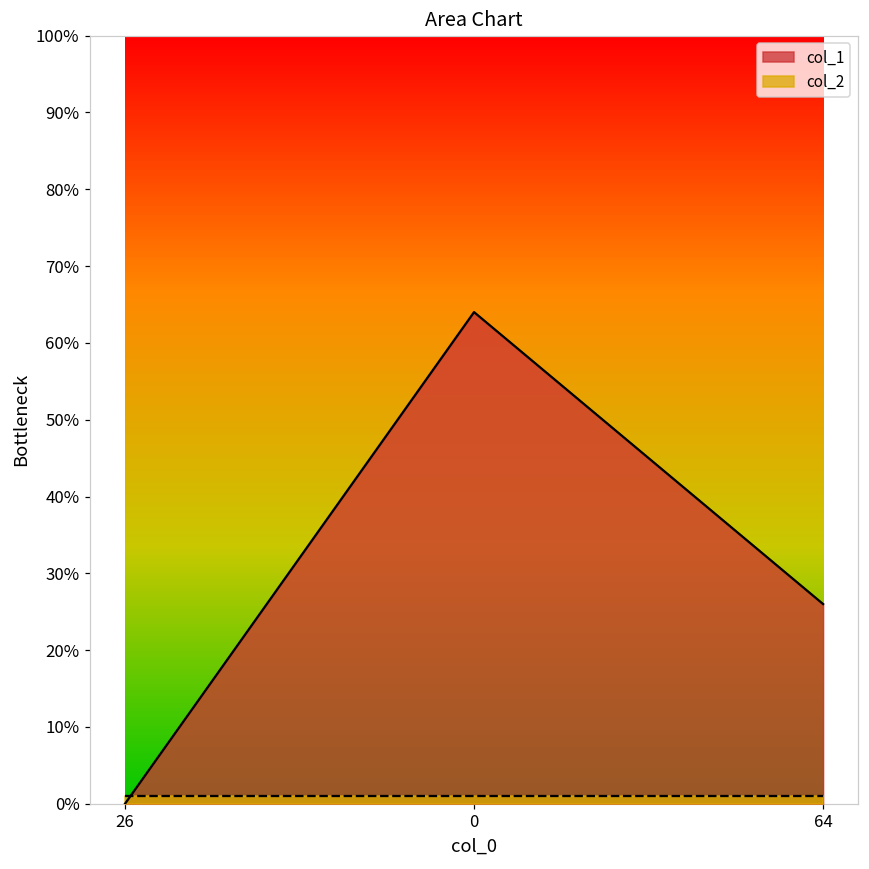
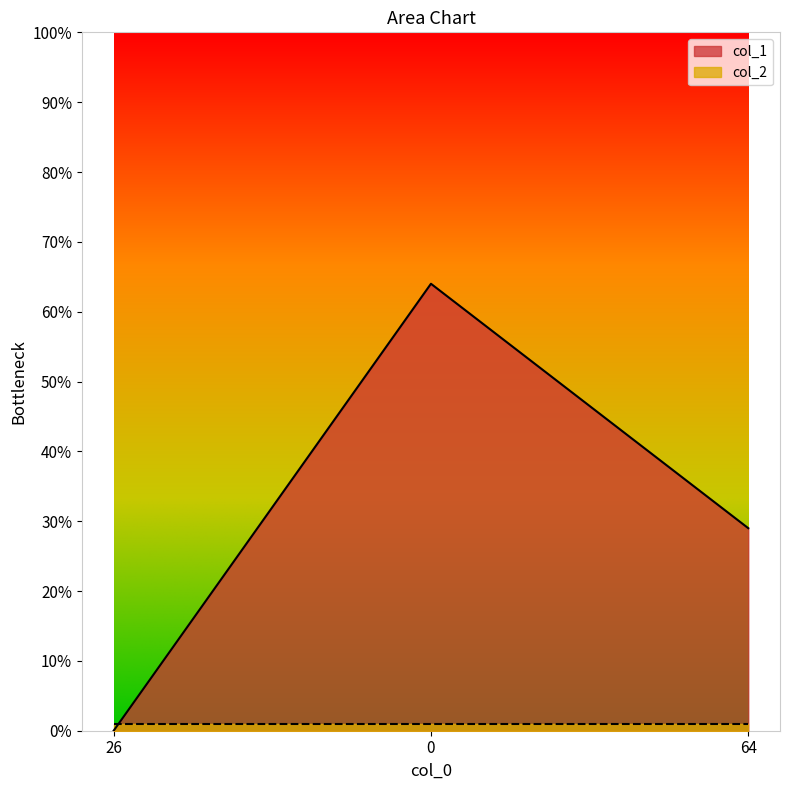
col_1, 64: 26% -> 29%
